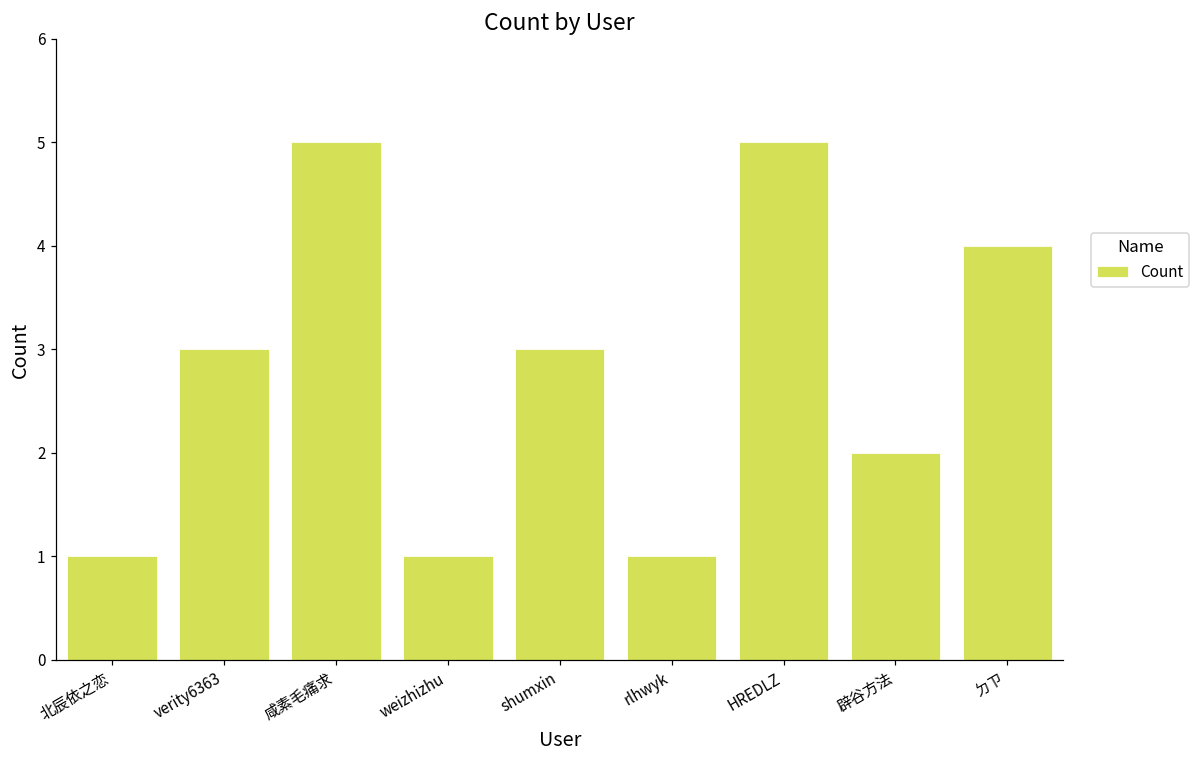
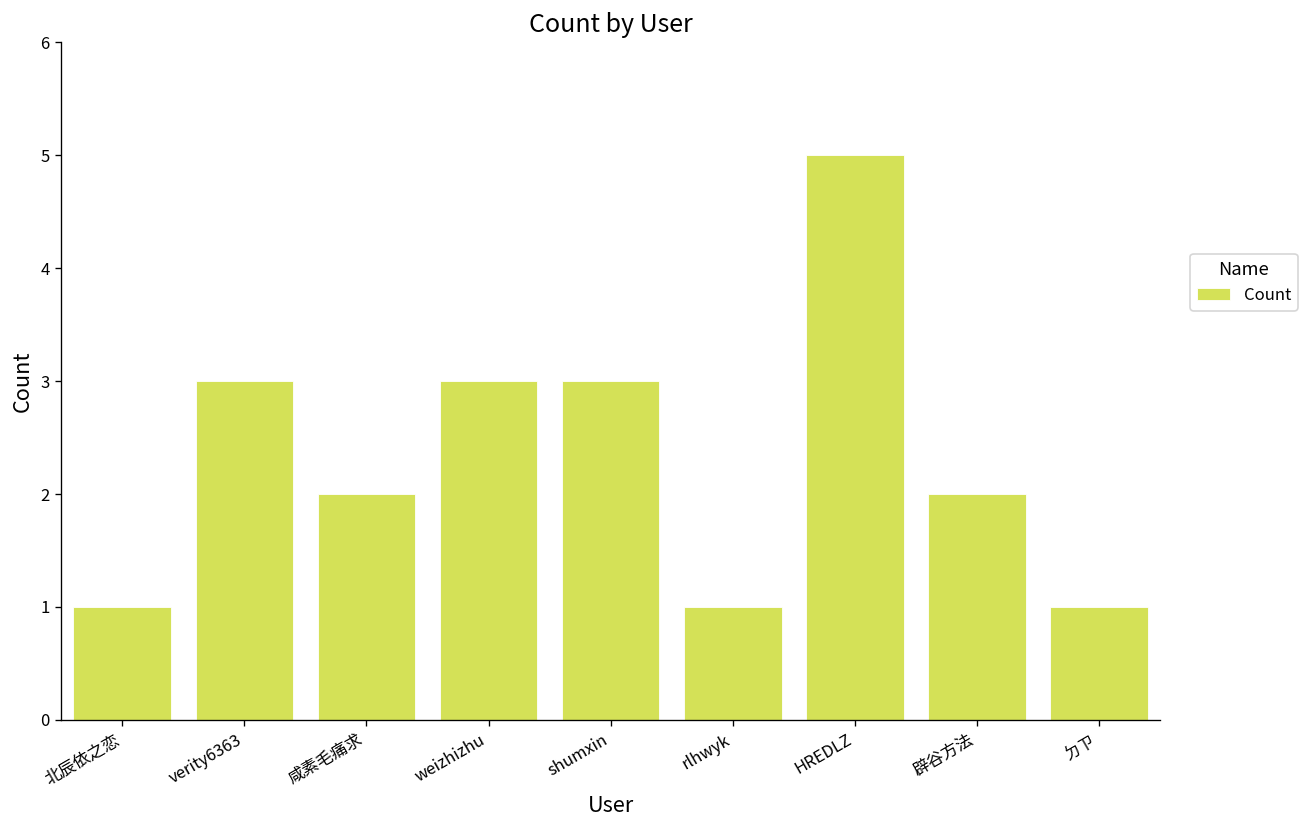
咸素毛痛求: 5 -> 2
weizhizhu: 1 -> 3
ㄉㄗ: 4 -> 1
